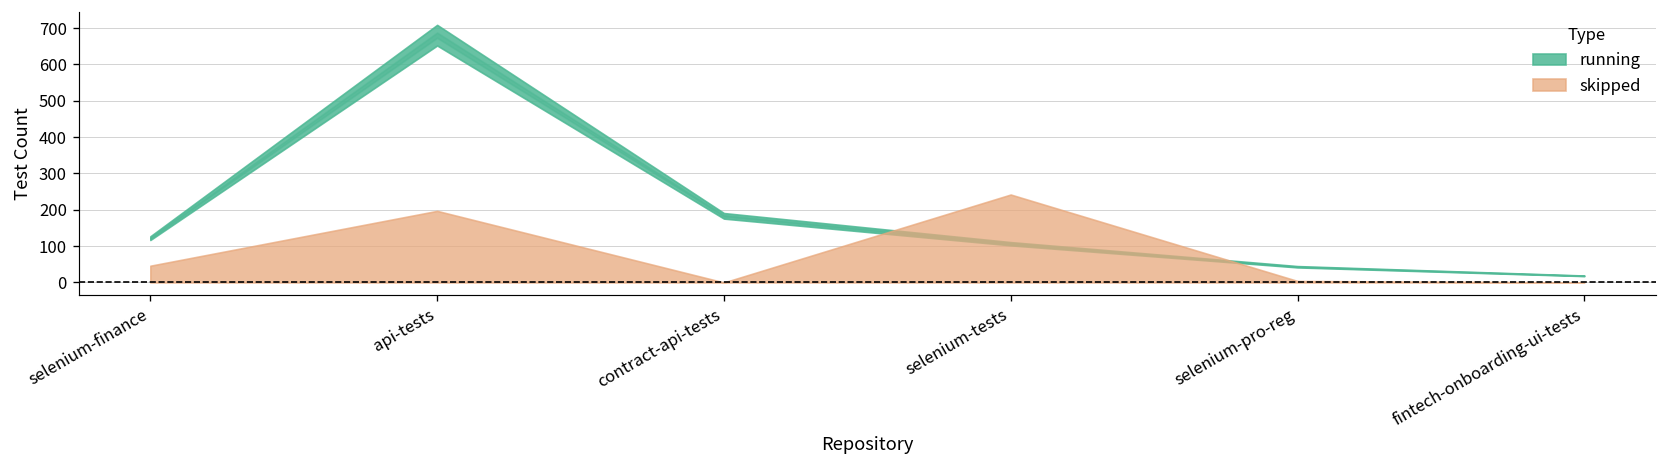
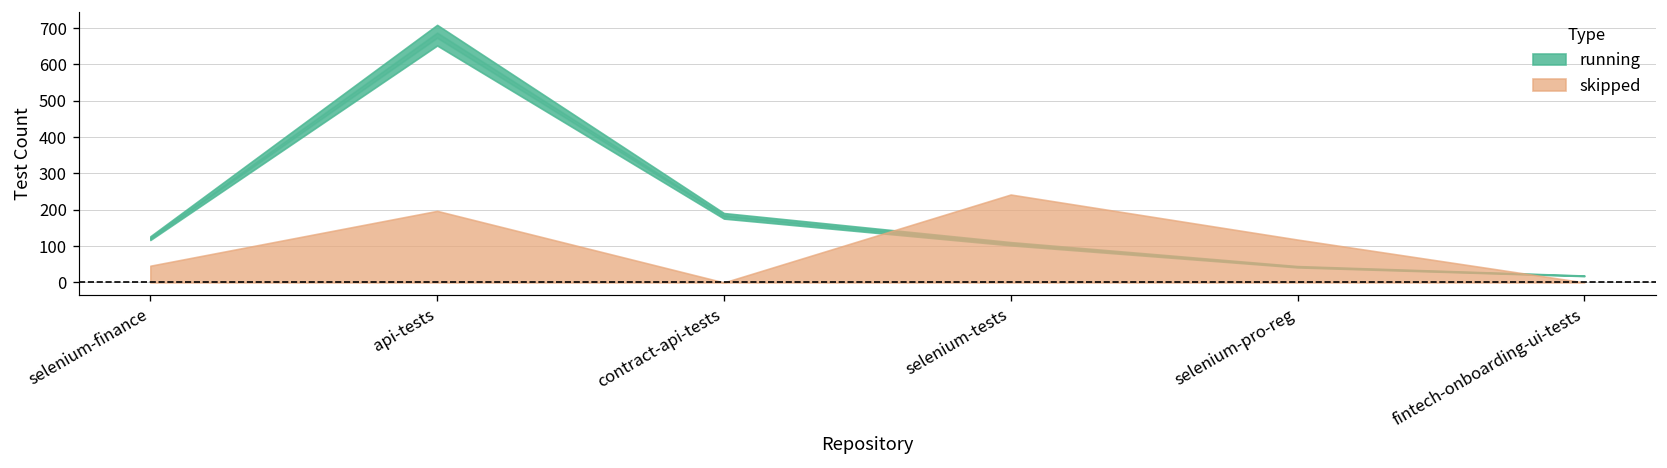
skipped, selenium-pro-reg: 0 -> 120
